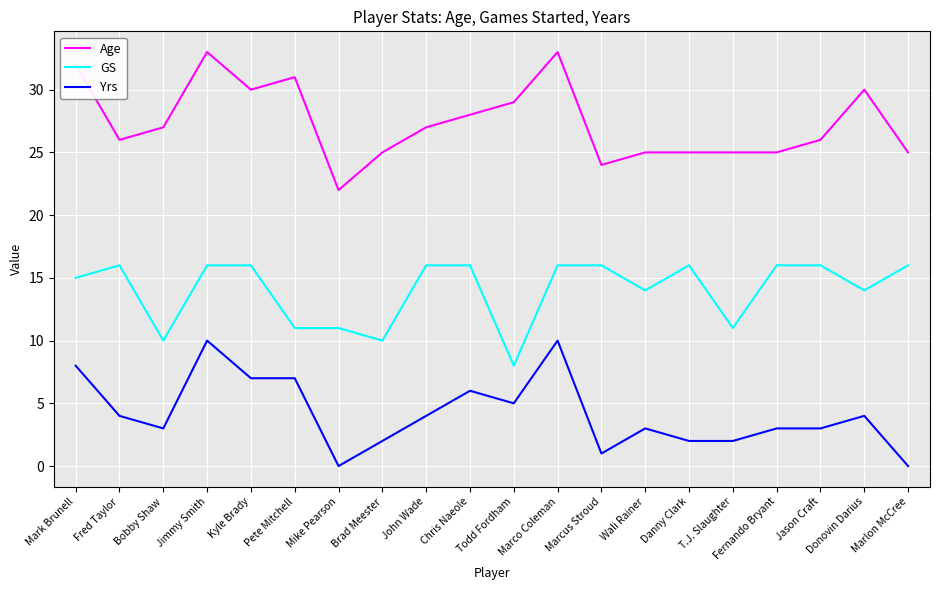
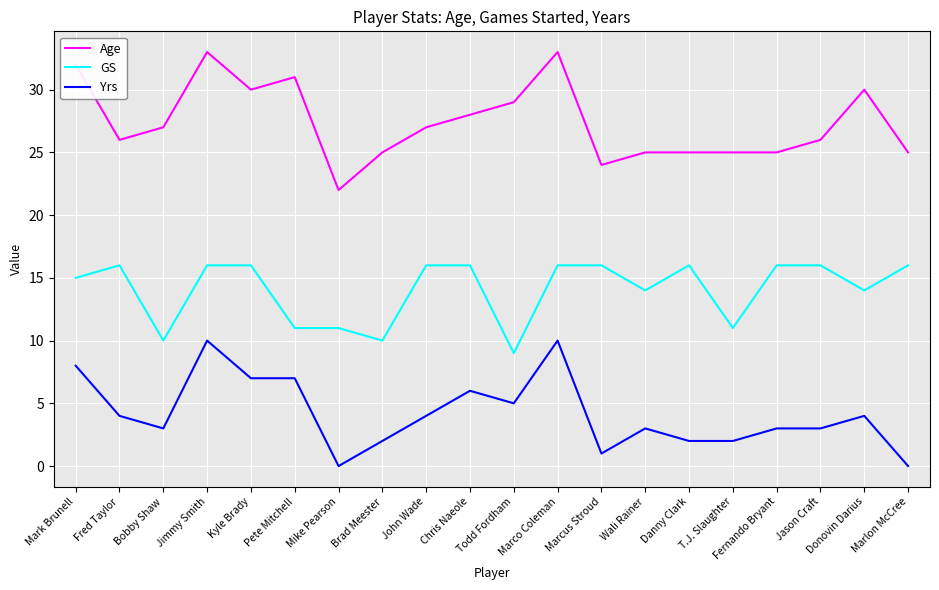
GS, Todd Fordham: 8 -> 9
